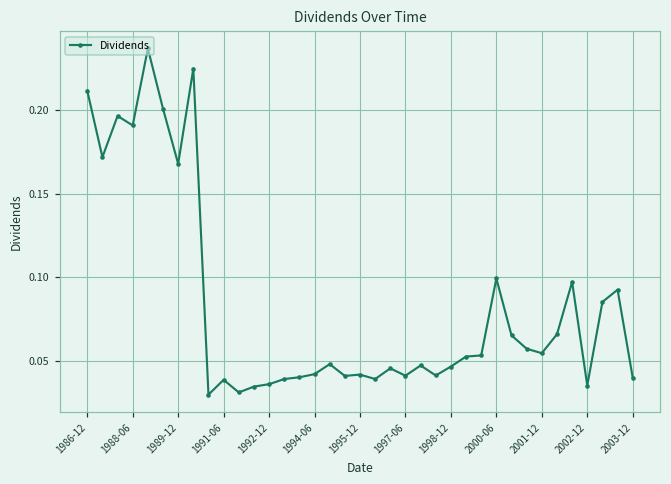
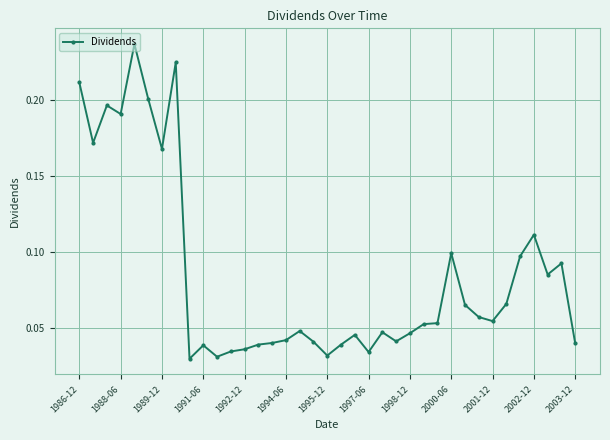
1995-12: 0.042 -> 0.032
1997-06: 0.041 -> 0.034
2002-12: 0.035 -> 0.112
